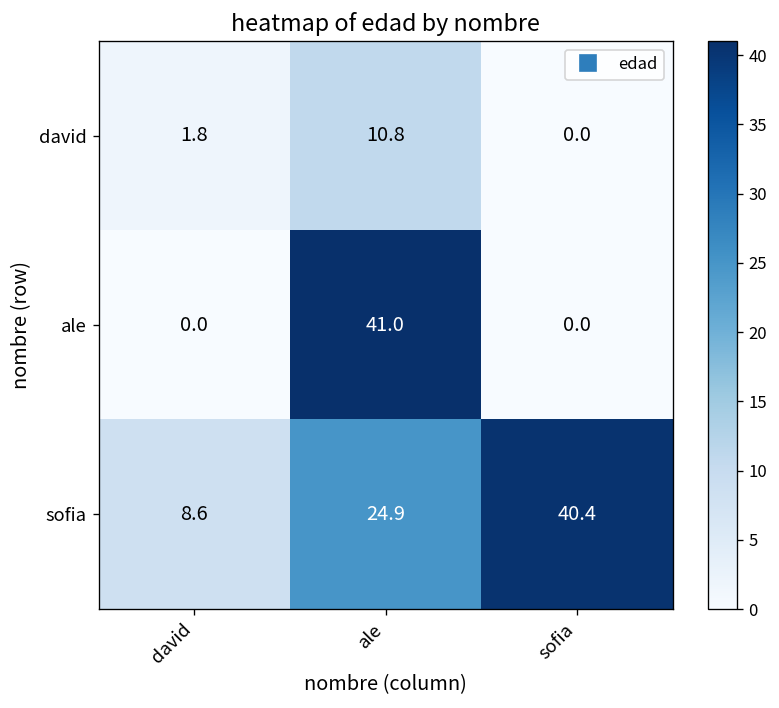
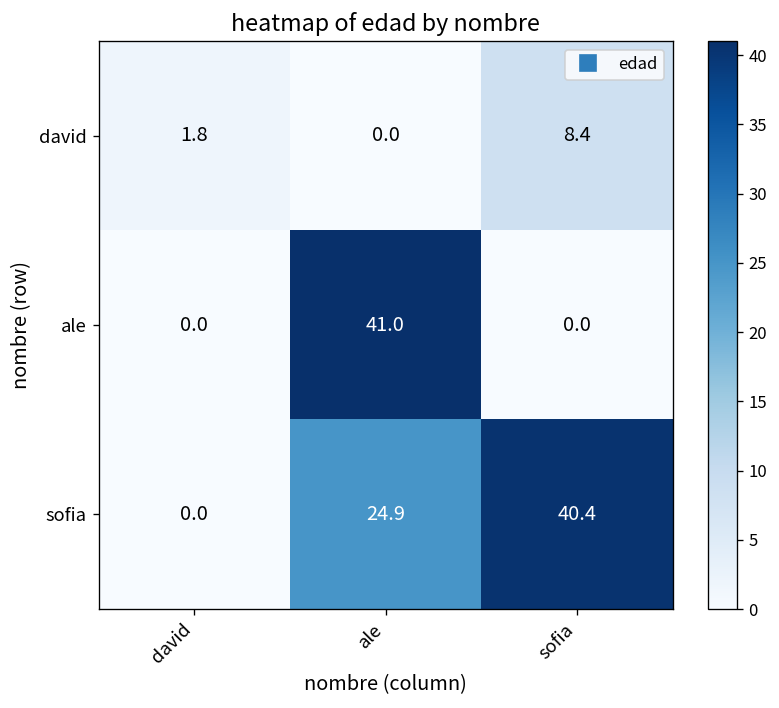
david, ale: 10.8 -> 0.0
david, sofia: 0.0 -> 8.4
sofia, david: 8.6 -> 0.0
